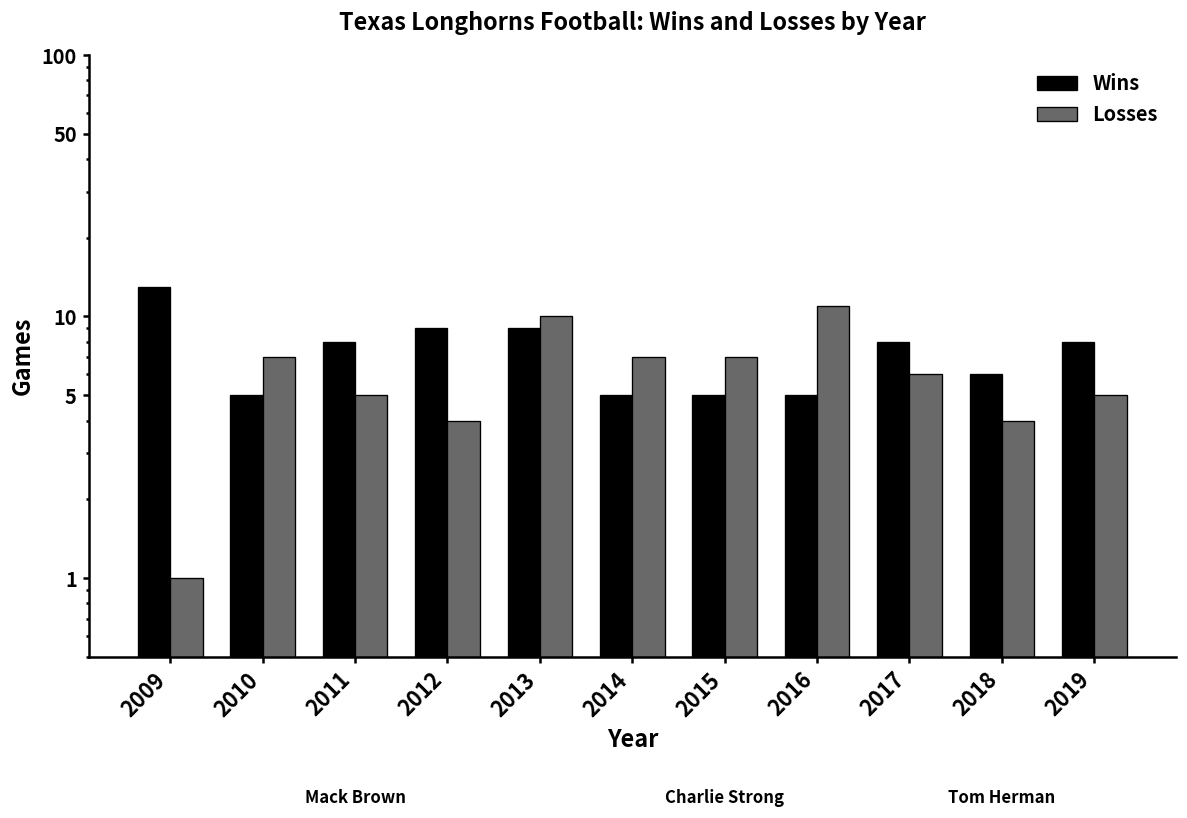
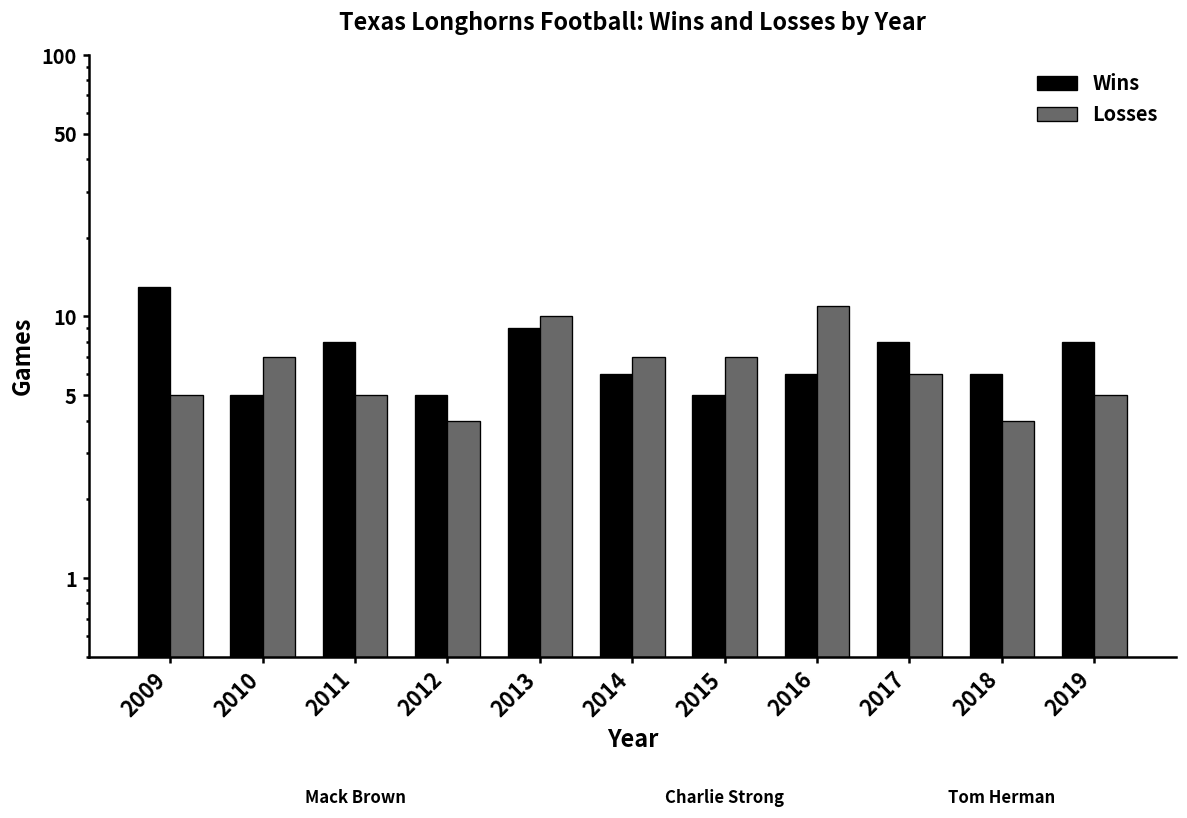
Losses, 2009: 1 -> 5
Wins, 2012: 9 -> 5
Wins, 2014: 5 -> 6
Wins, 2016: 5 -> 6
